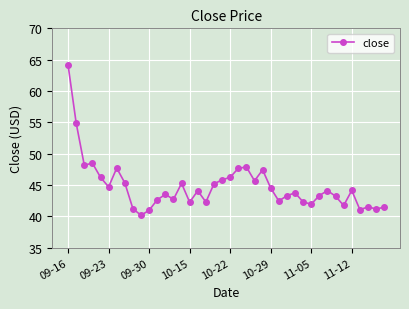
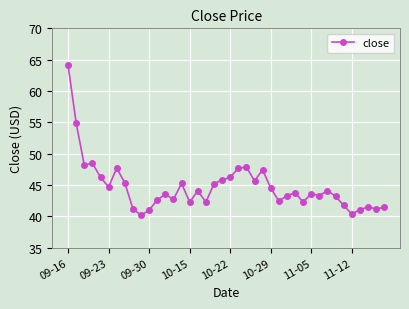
11-05: 42 -> 44
11-12: 44 -> 40
